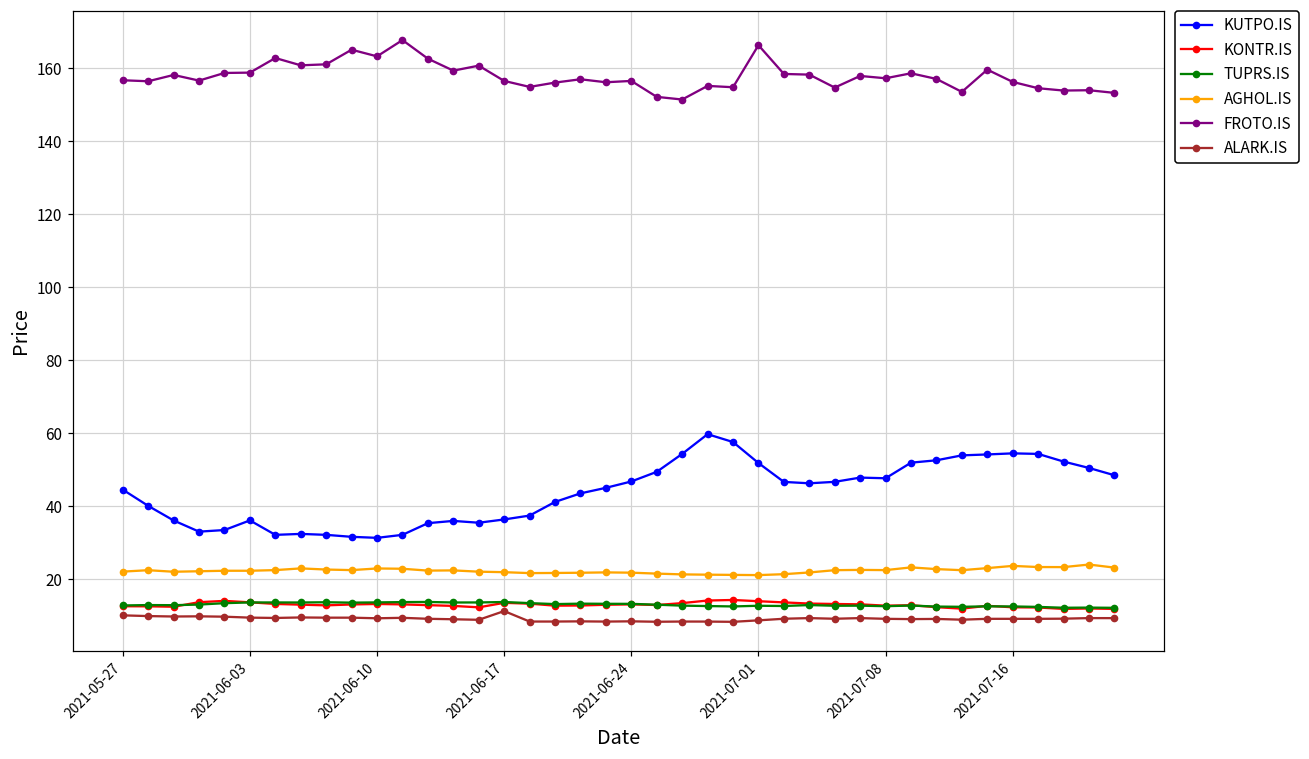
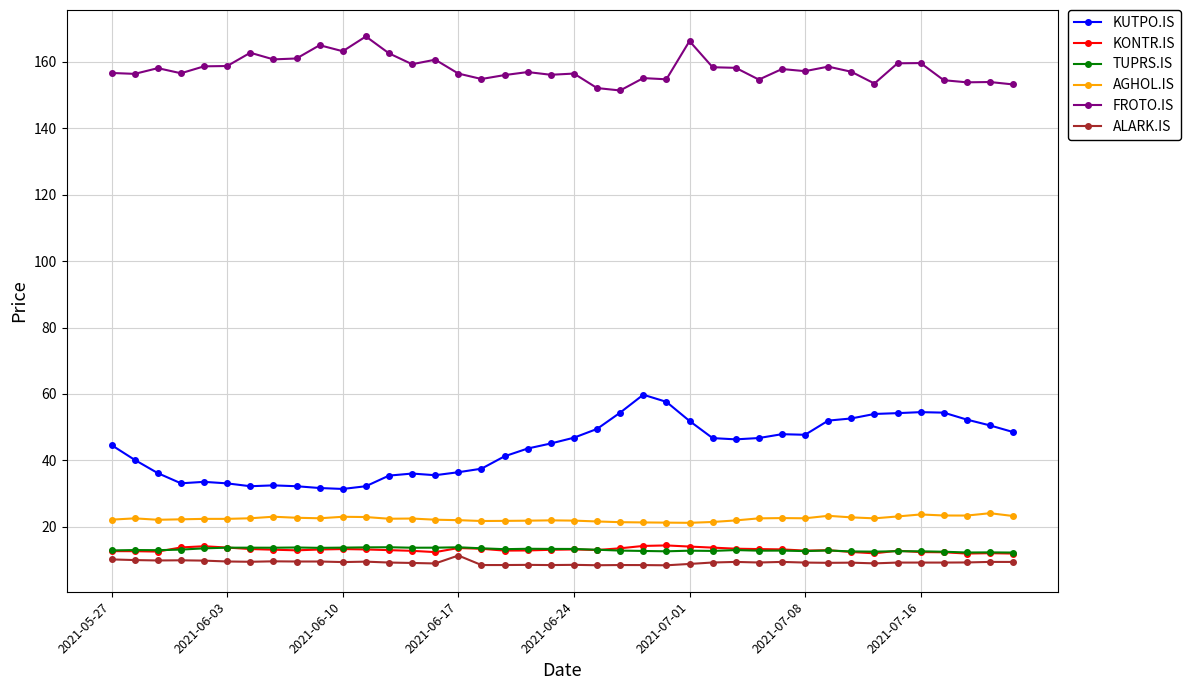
KUTPO.IS, 2021-06-03: 36 -> 33
FROTO.IS, 2021-07-16: 156 -> 160
